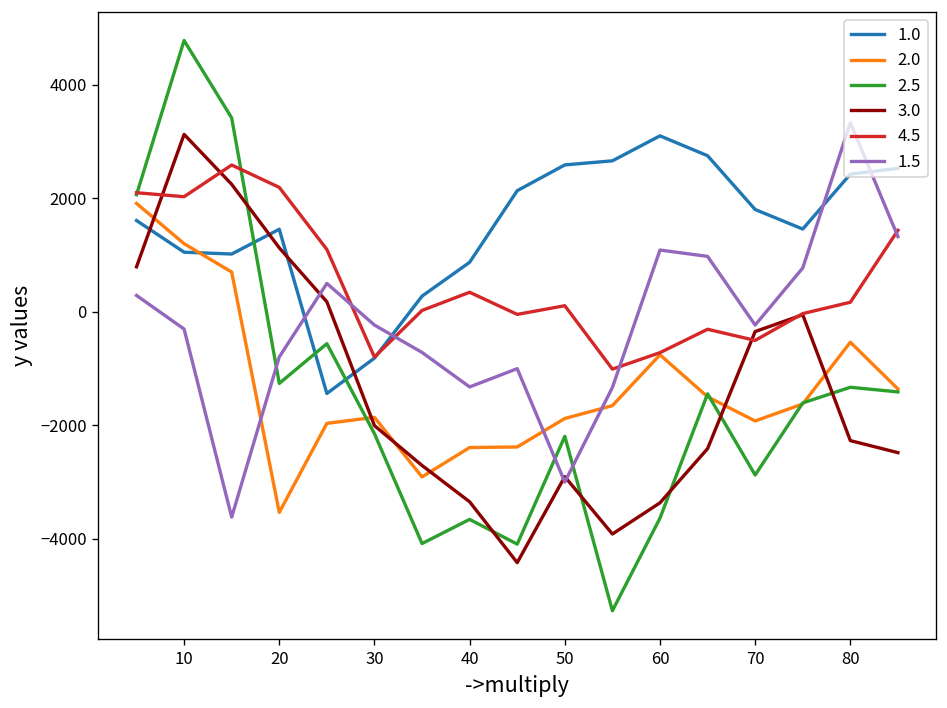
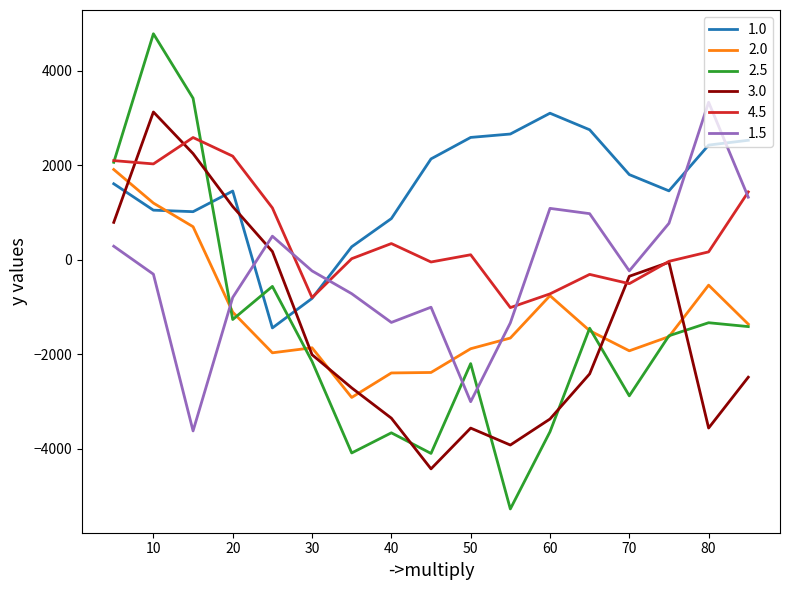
2.0, 20: -3500 -> -1100
3.0, 50: -2900 -> -3600
3.0, 80: -2300 -> -3600
